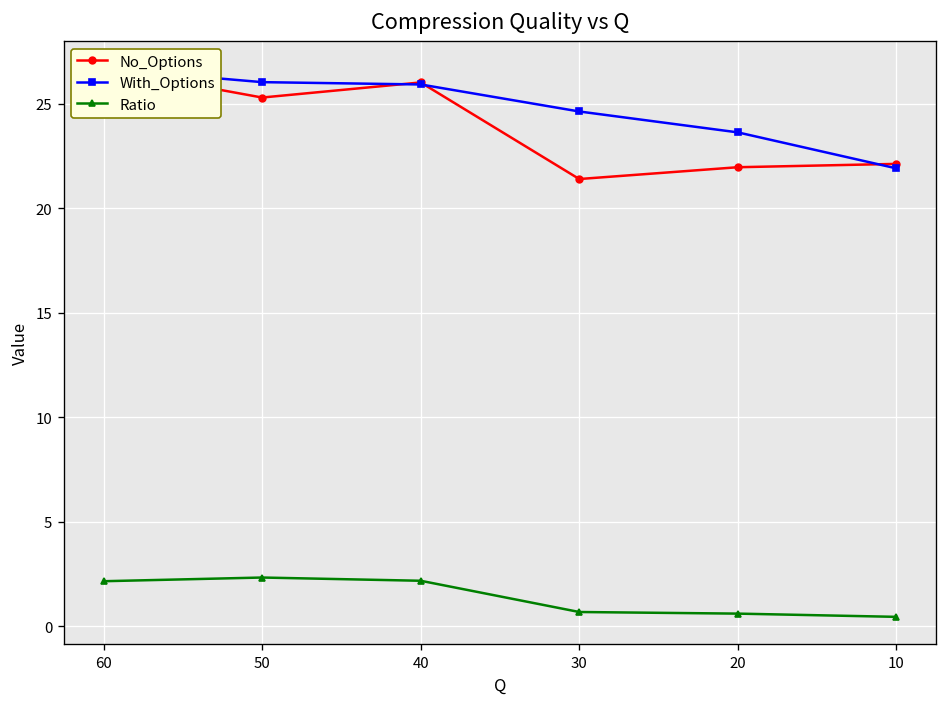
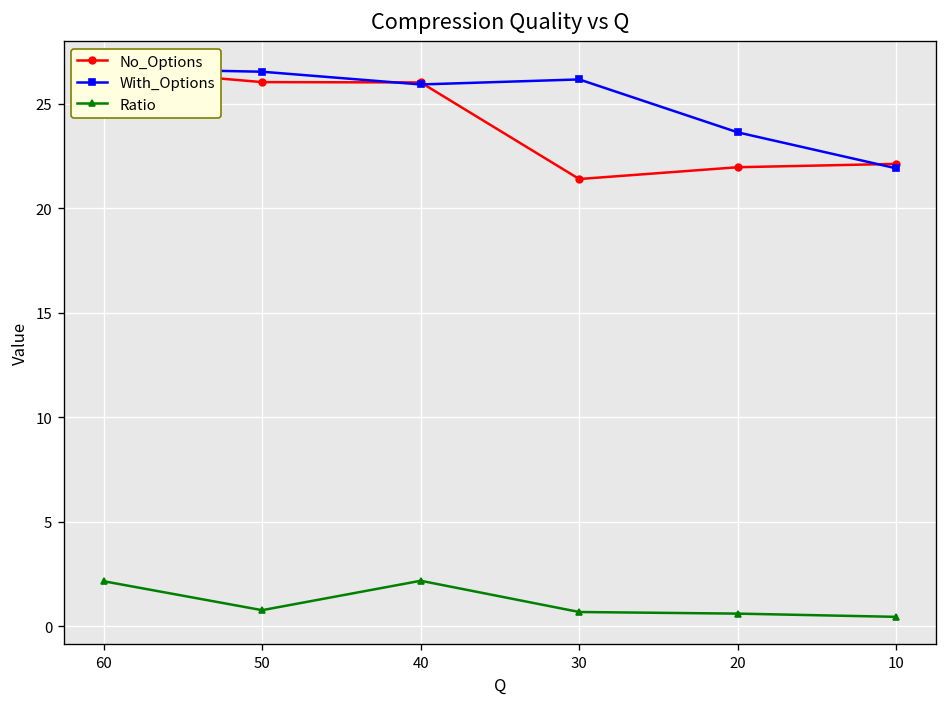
No_Options, 50: 25.3 -> 26.0
With_Options, 50: 26.0 -> 26.5
Ratio, 50: 2.3 -> 0.8
With_Options, 30: 24.6 -> 26.2
